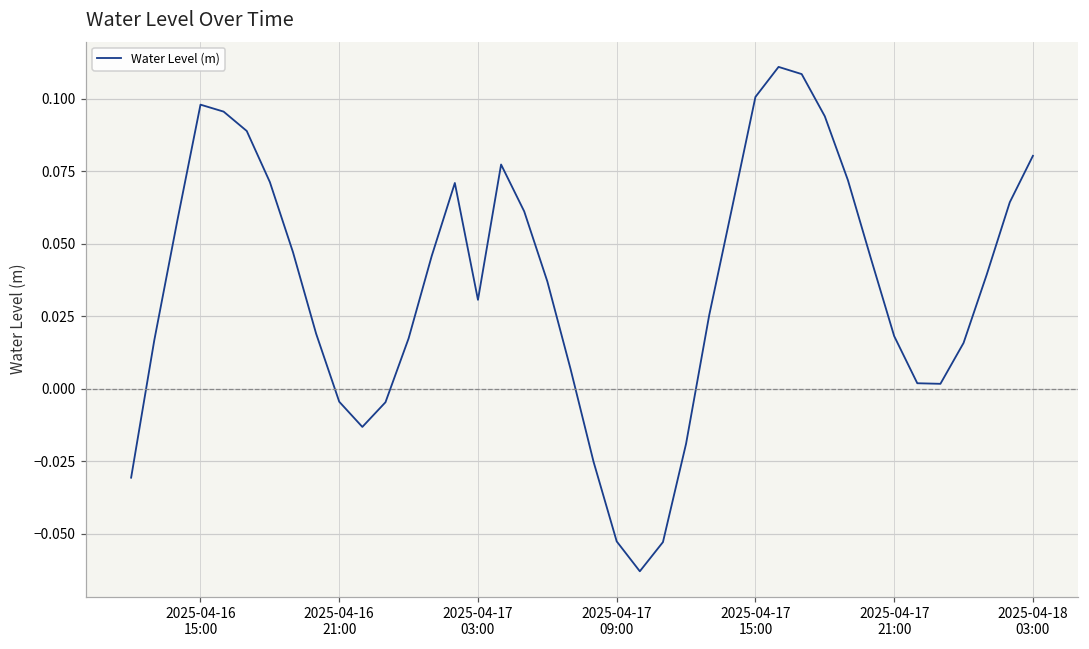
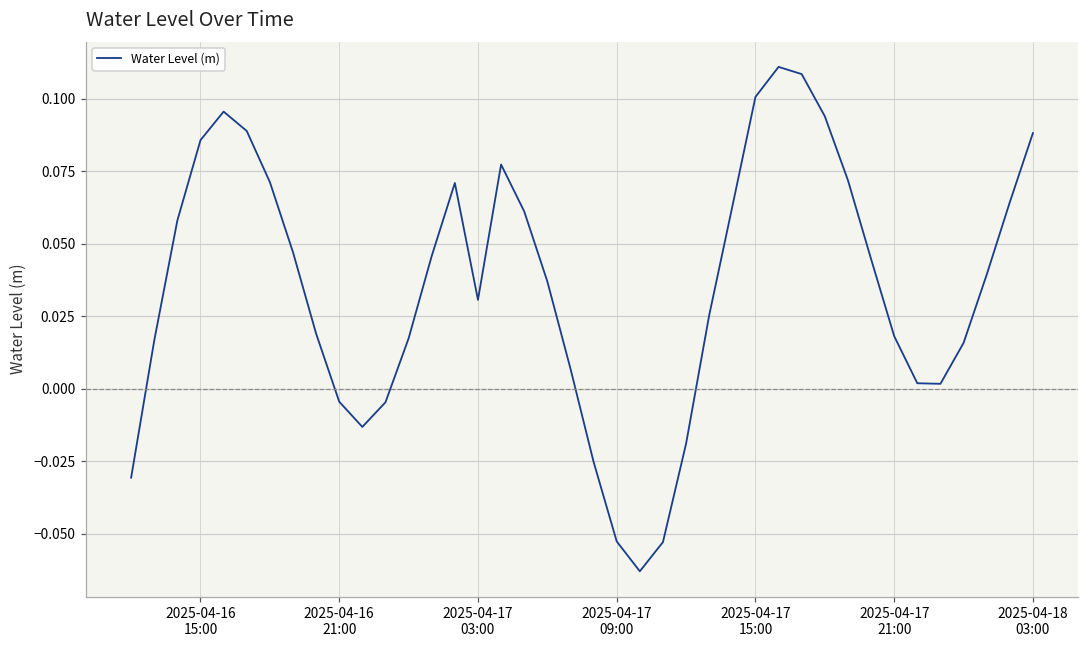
2025-04-16 15:00: 0.098 -> 0.086
2025-04-18 03:00: 0.080 -> 0.088
